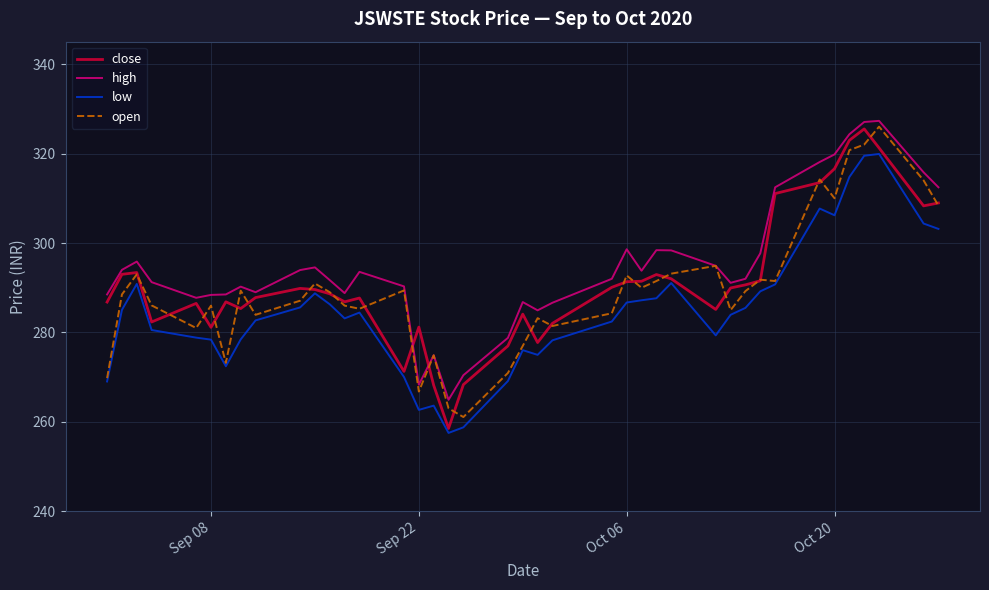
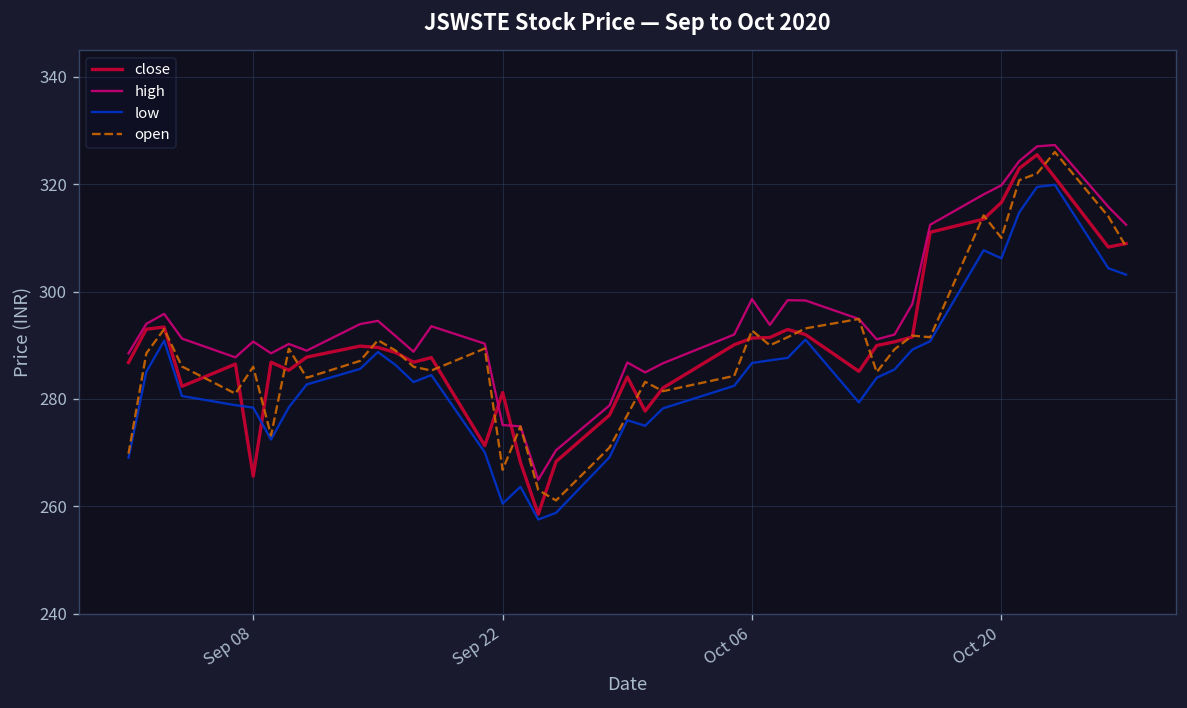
close, Sep 08: 281 -> 266
high, Sep 08: 288 -> 291
high, Sep 22: 268 -> 275
low, Sep 22: 263 -> 261
